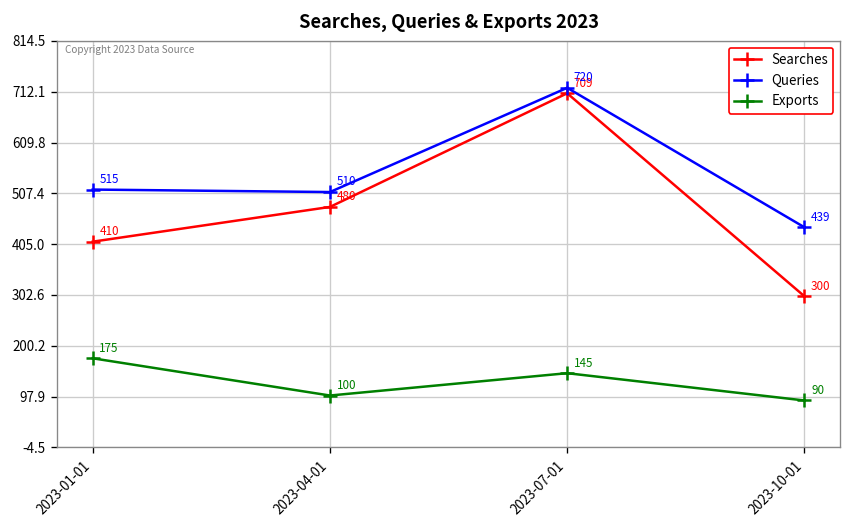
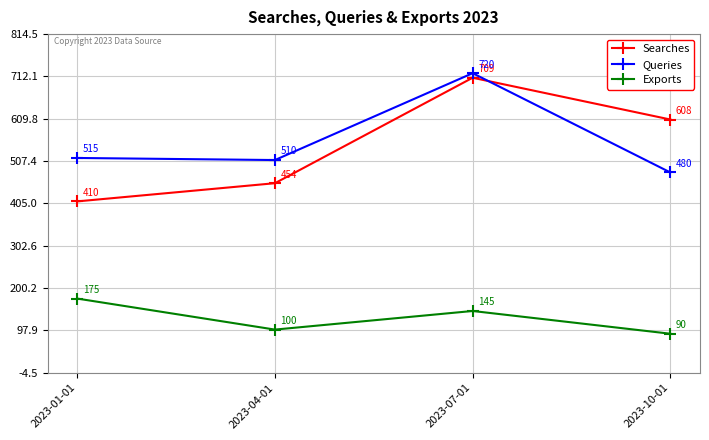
Searches, 2023-04-01: 480 -> 454
Searches, 2023-10-01: 300 -> 608
Queries, 2023-10-01: 439 -> 480
